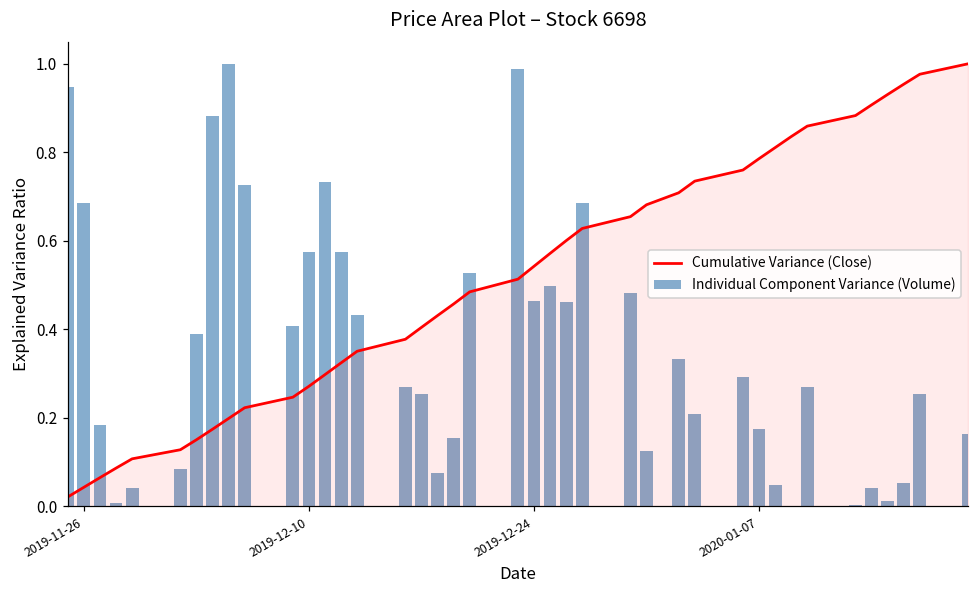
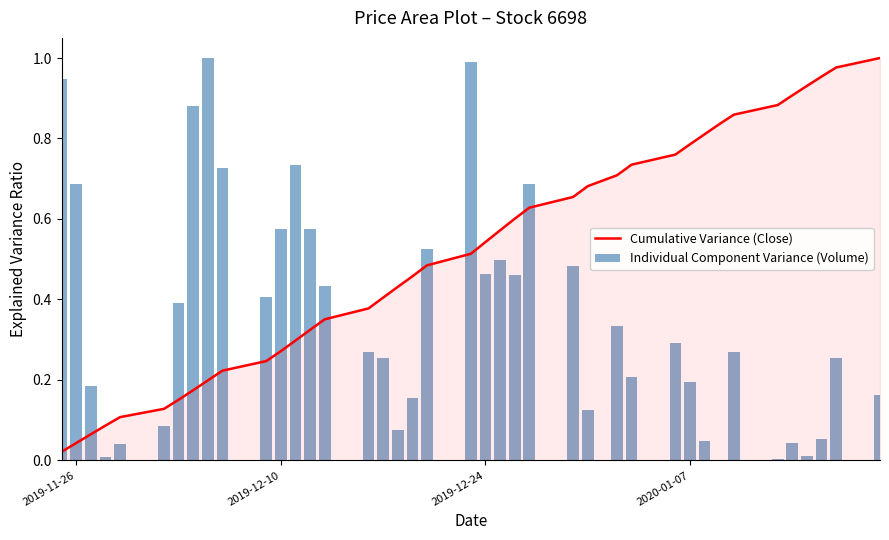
Individual Component Variance (Volume), 2020-01-07: 0.17 -> 0.20
